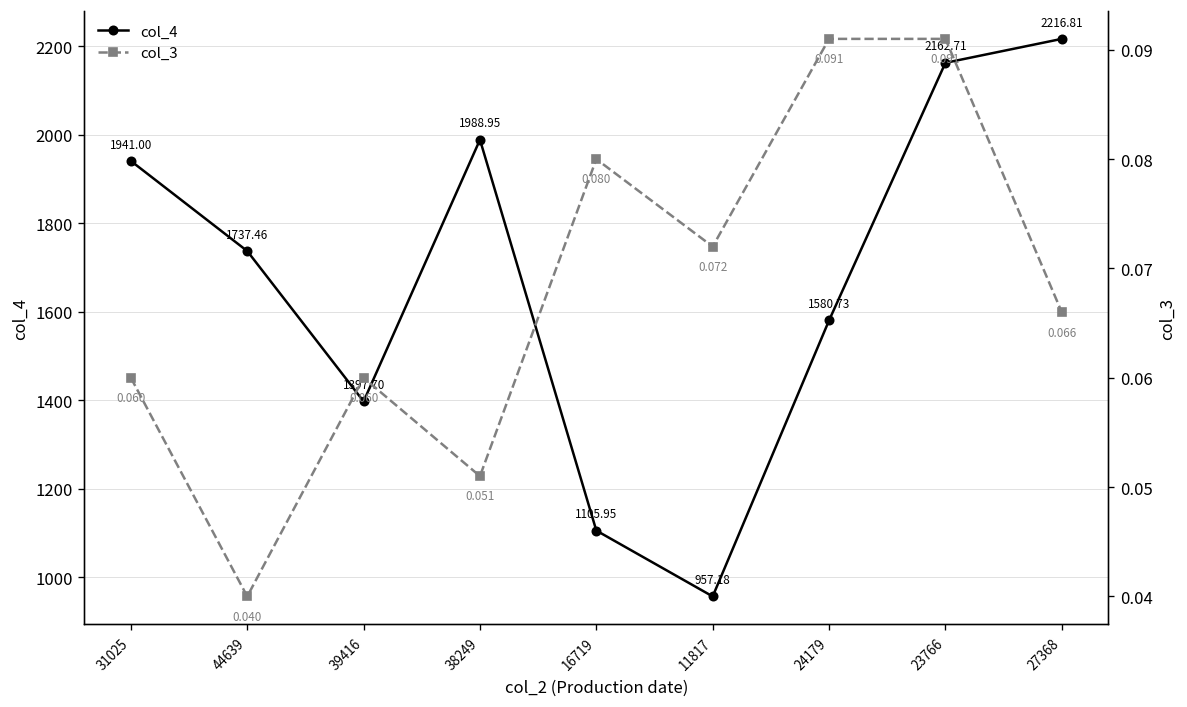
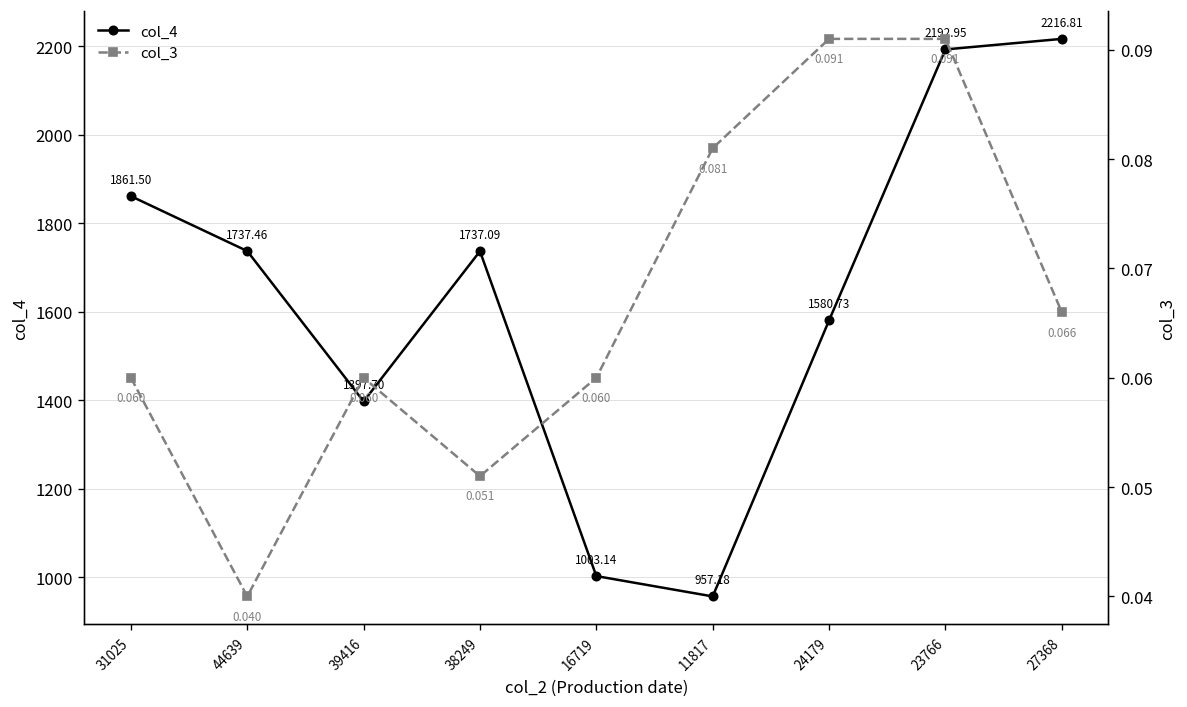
col_4, 31025: 1941.00 -> 1861.50
col_4, 38249: 1988.95 -> 1737.09
col_4, 16719: 1105.95 -> 1003.14
col_4, 23766: 2162.71 -> 2192.95
col_3, 16719: 0.080 -> 0.060
col_3, 11817: 0.072 -> 0.081
